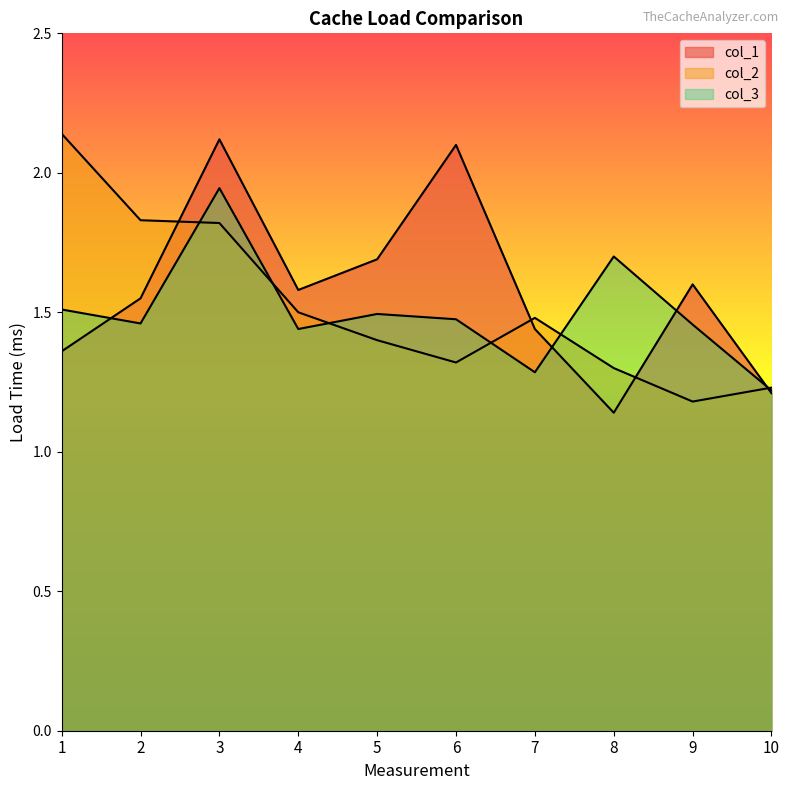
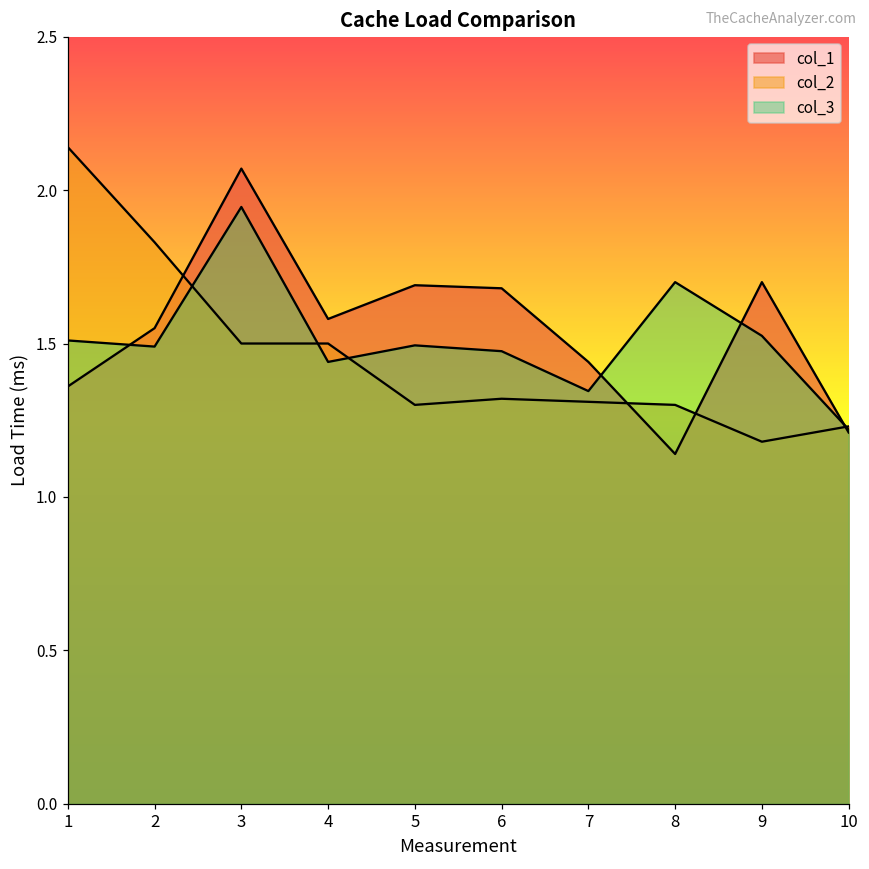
col_3, 2: 1.46 -> 1.49
col_1, 3: 2.12 -> 2.07
col_2, 3: 1.82 -> 1.50
col_2, 5: 1.4 -> 1.3
col_1, 6: 2.10 -> 1.68
col_2, 7: 1.48 -> 1.31
col_3, 7: 1.29 -> 1.35
col_1, 9: 1.6 -> 1.7
col_3, 9: 1.46 -> 1.53
